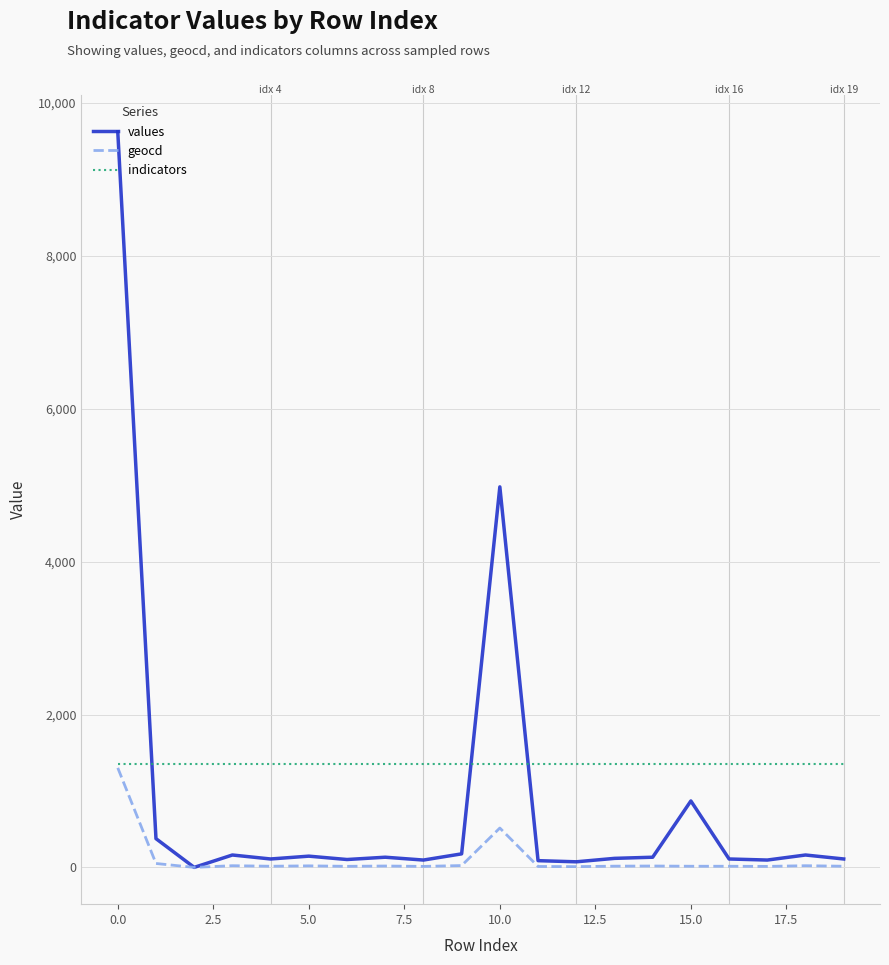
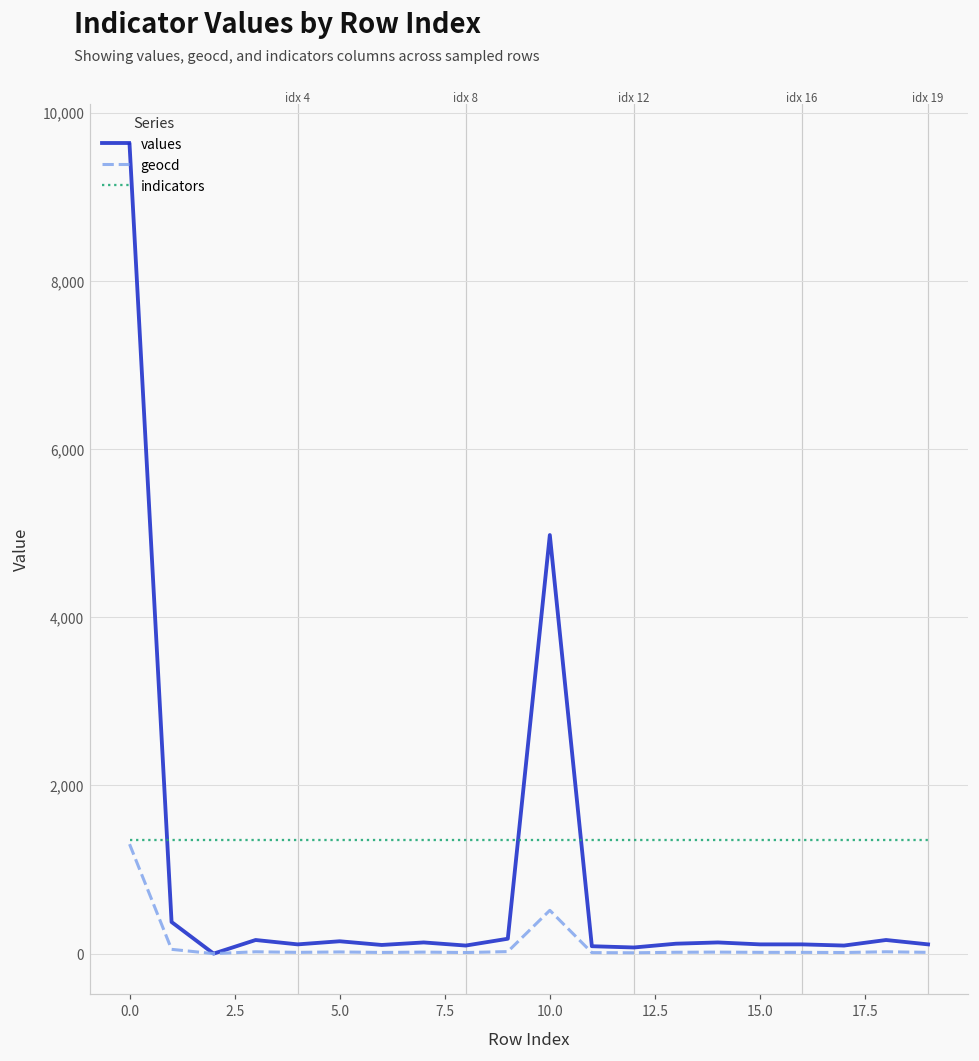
values, 15.0: 900 -> 100
